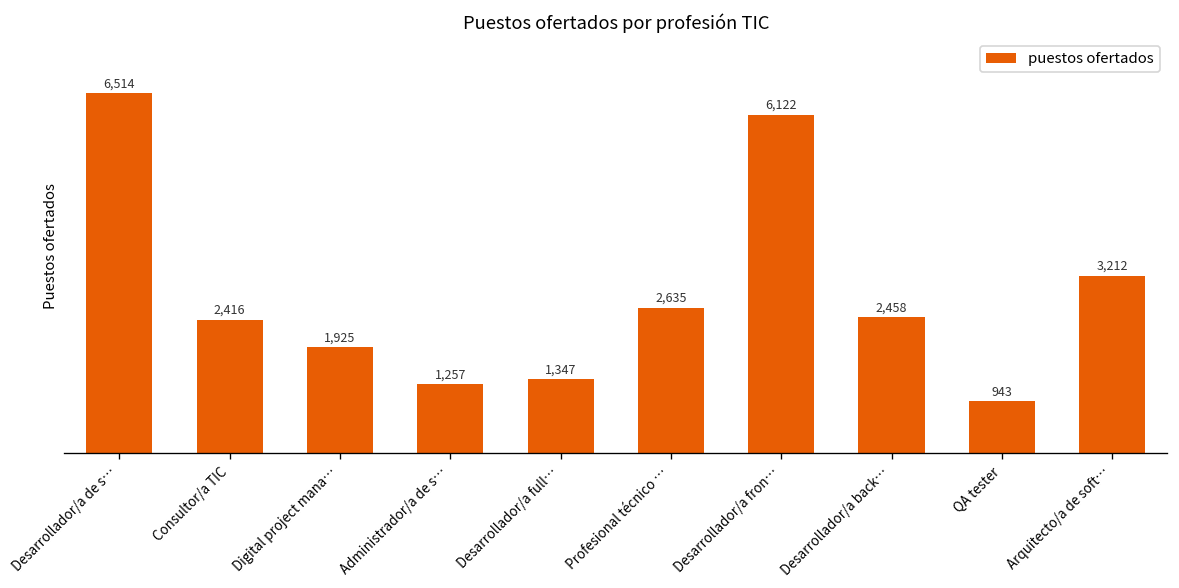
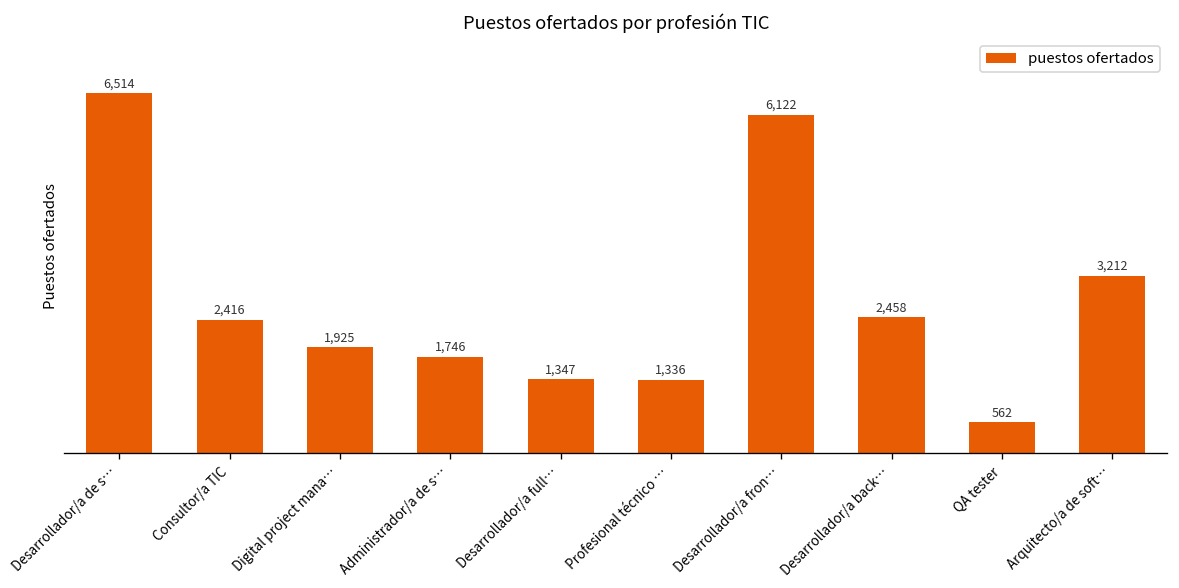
Administrador/a de s…: 1,257 -> 1,746
Profesional técnico …: 2,635 -> 1,336
QA tester: 943 -> 562
